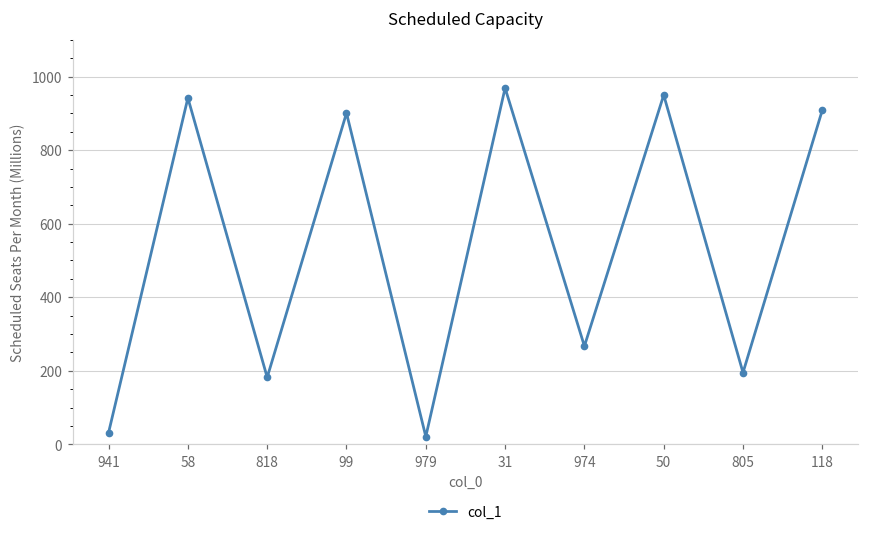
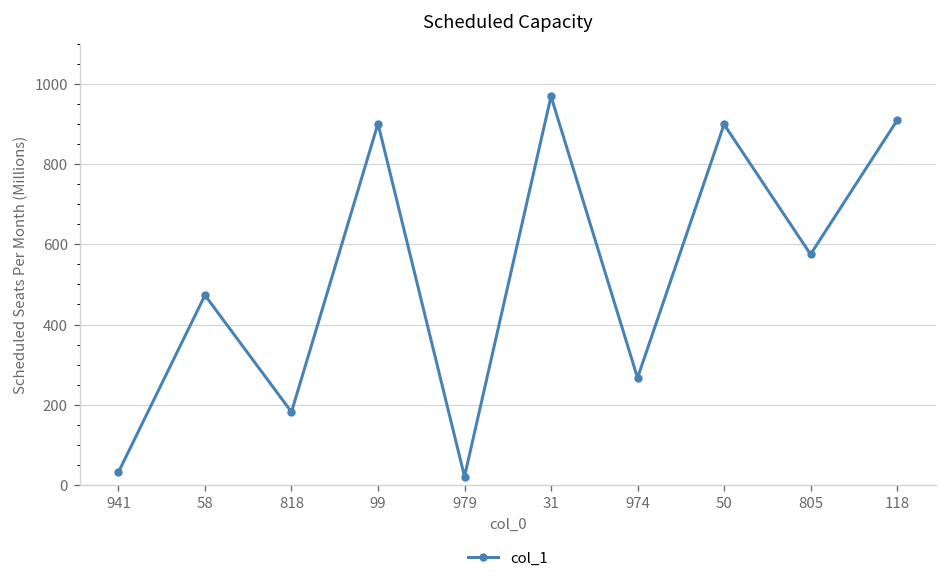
58: 940 -> 470
50: 950 -> 900
805: 200 -> 580
